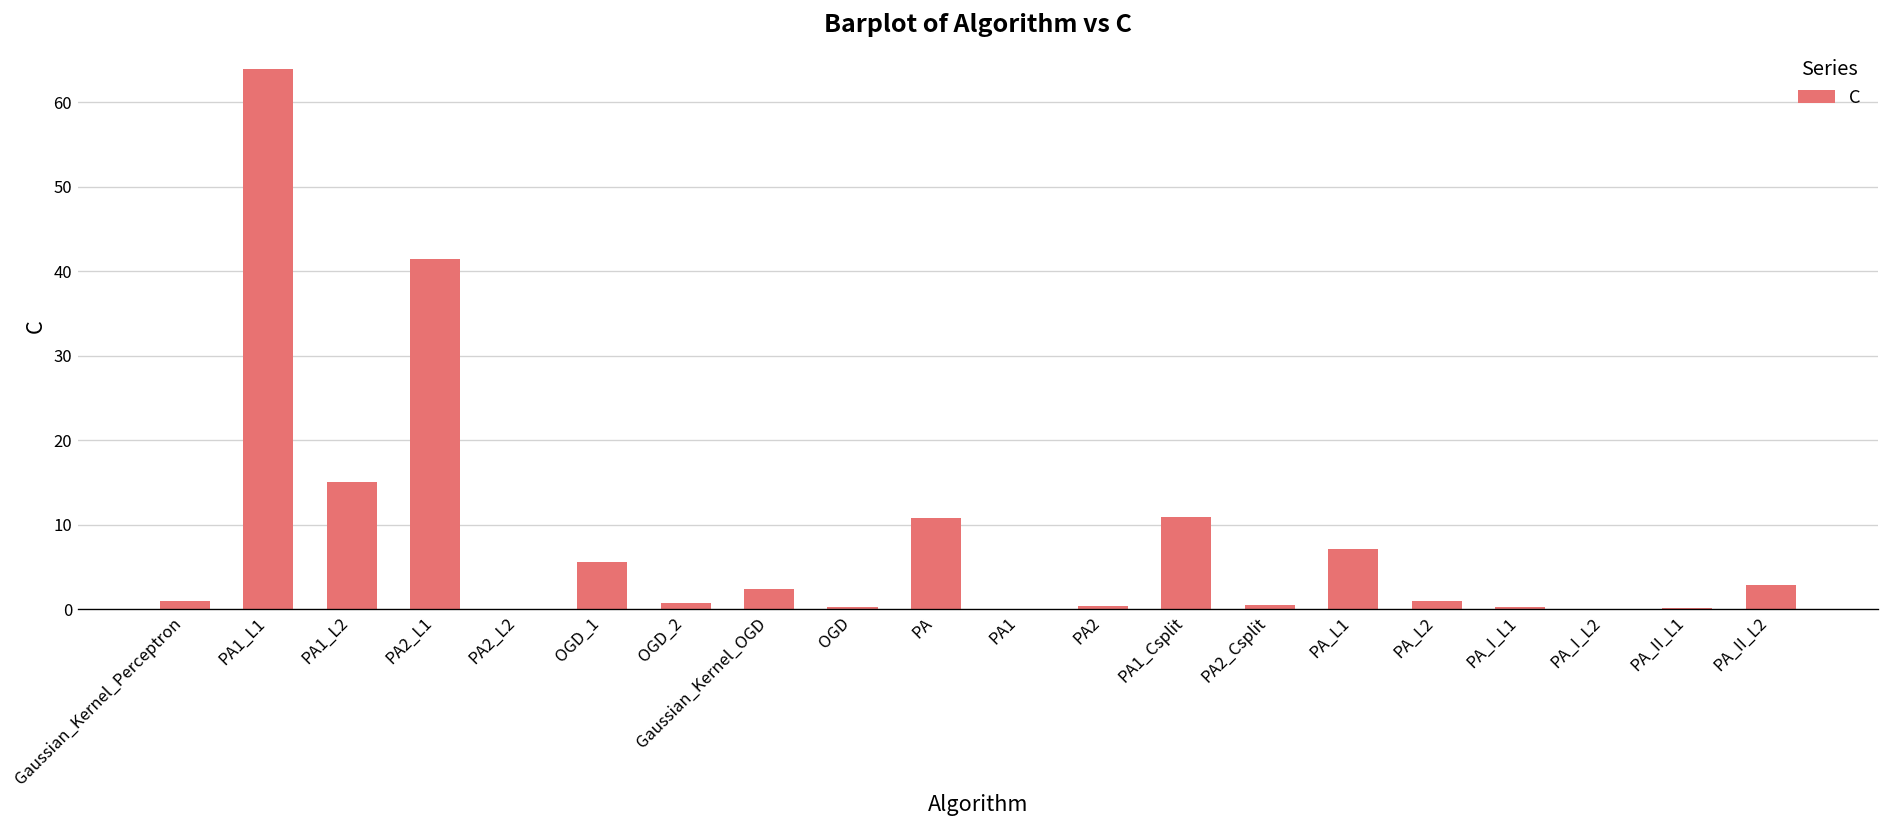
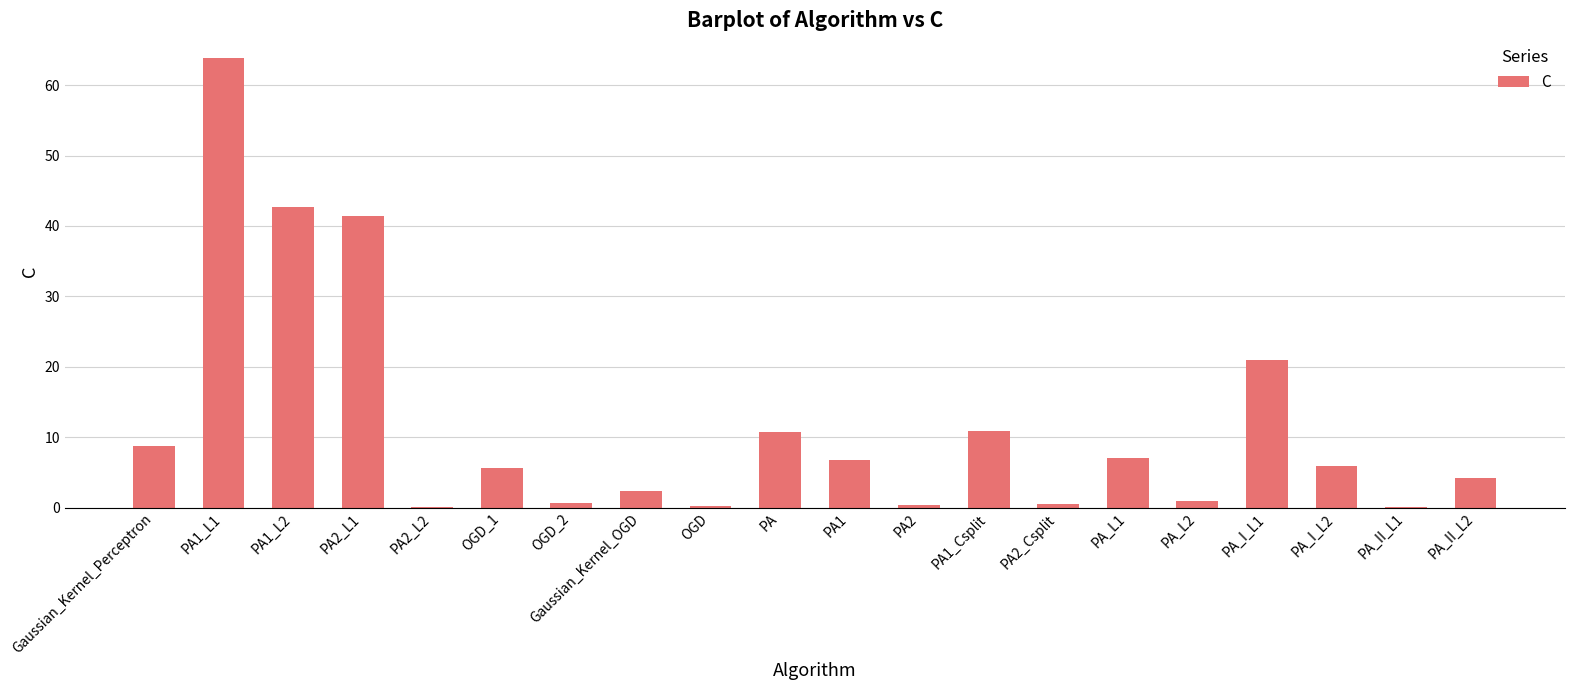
Gaussian_Kernel_Perceptron: 1 -> 9
PA1_L2: 15 -> 43
PA1: 0 -> 7
PA_I_L1: 0 -> 21
PA_I_L2: 0 -> 6
PA_II_L2: 3 -> 4
